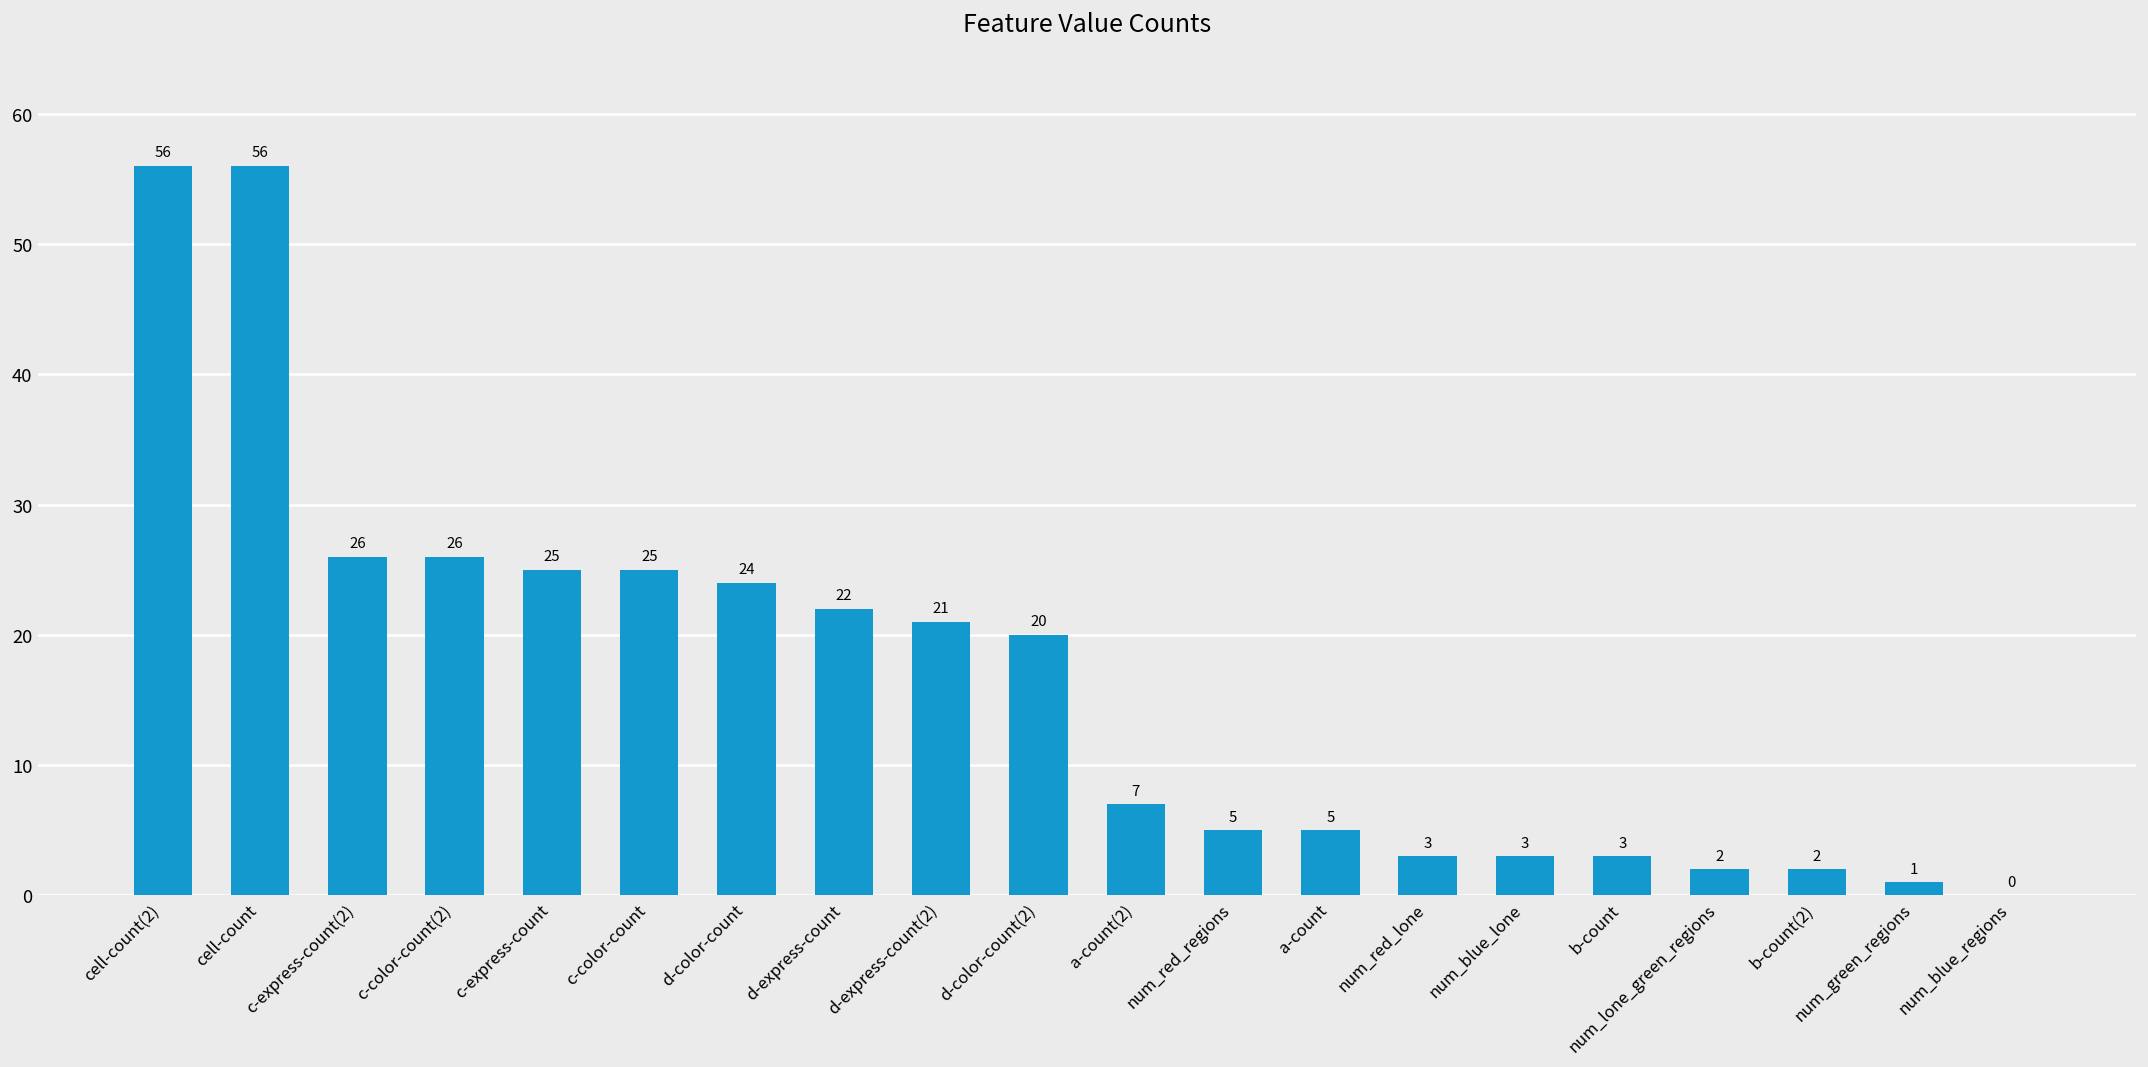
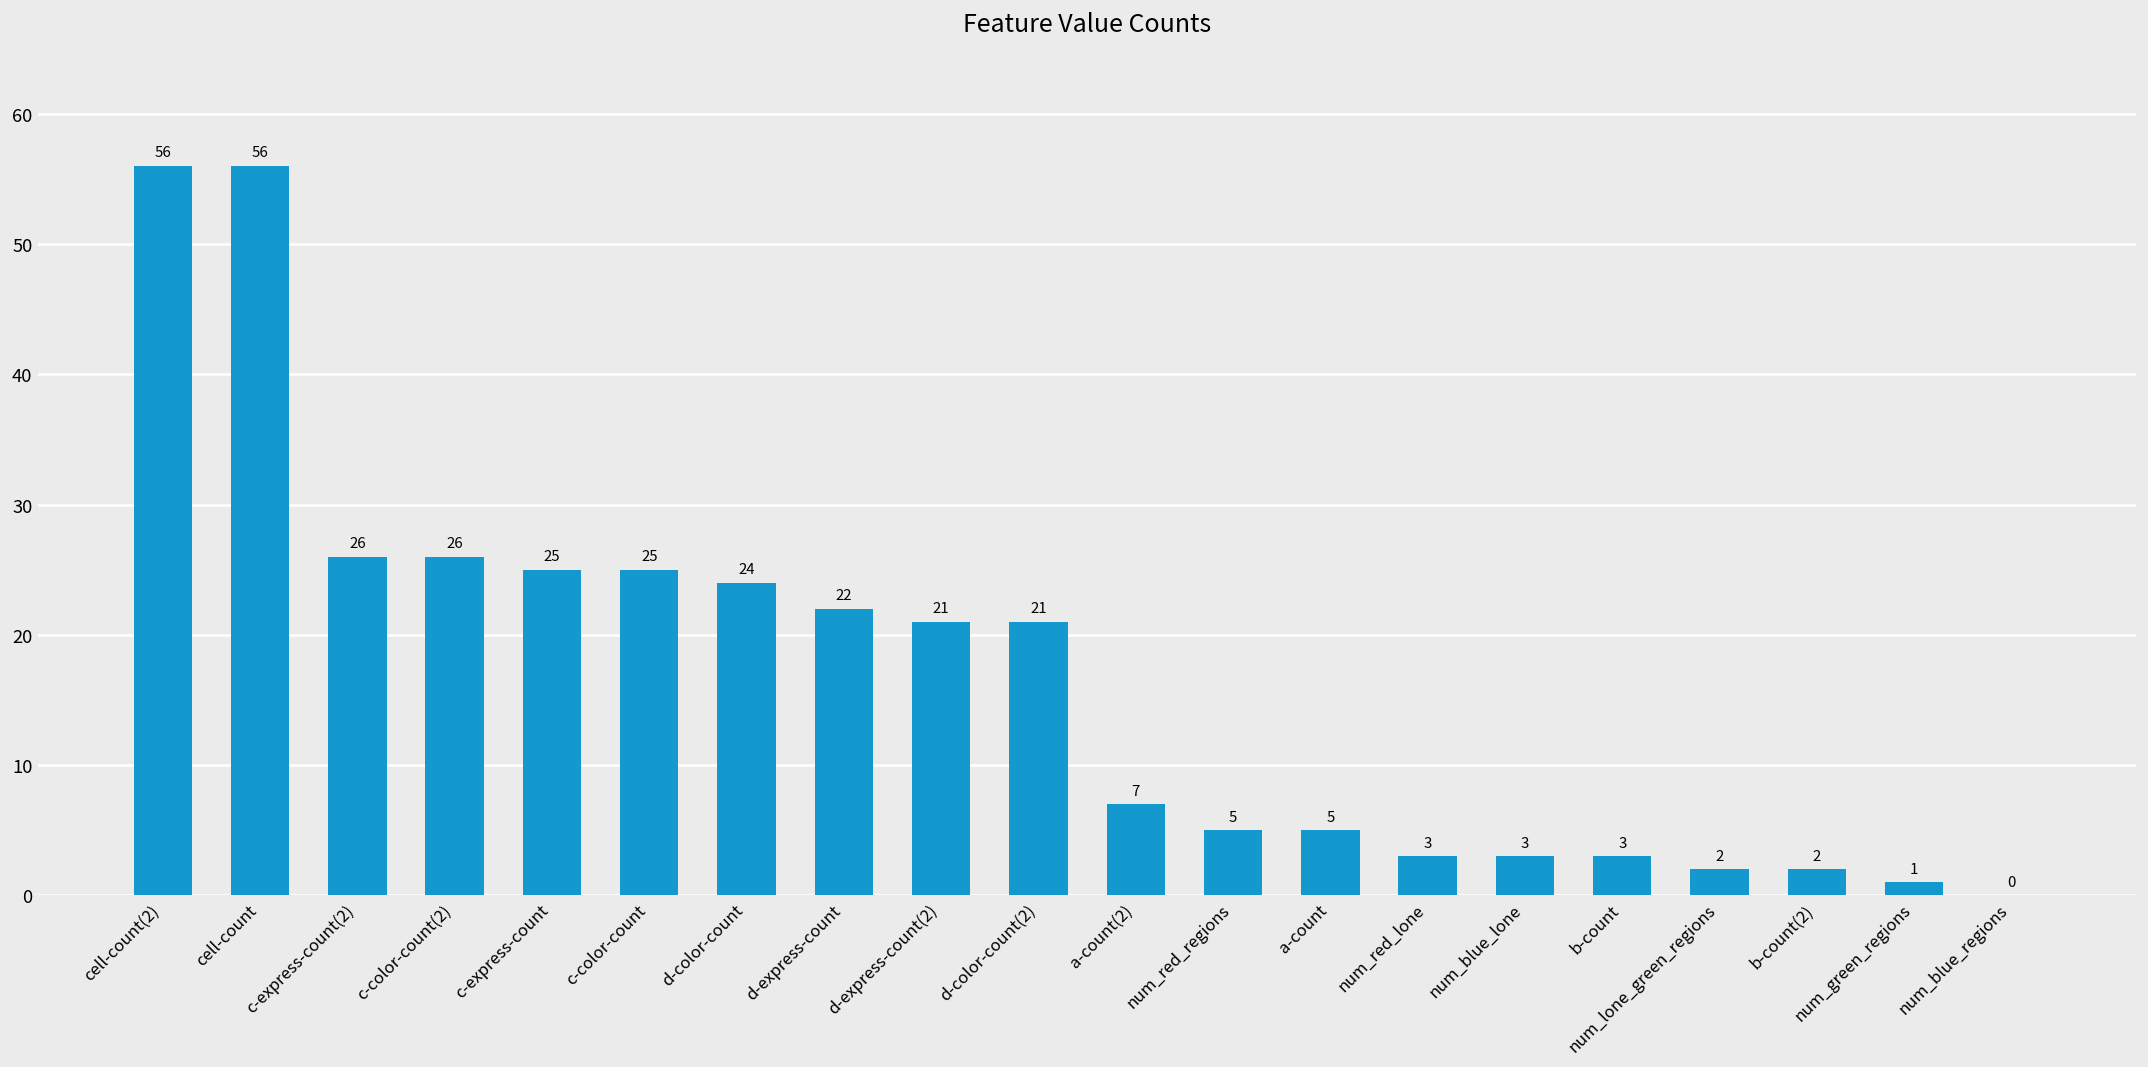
d-color-count(2): 20 -> 21
